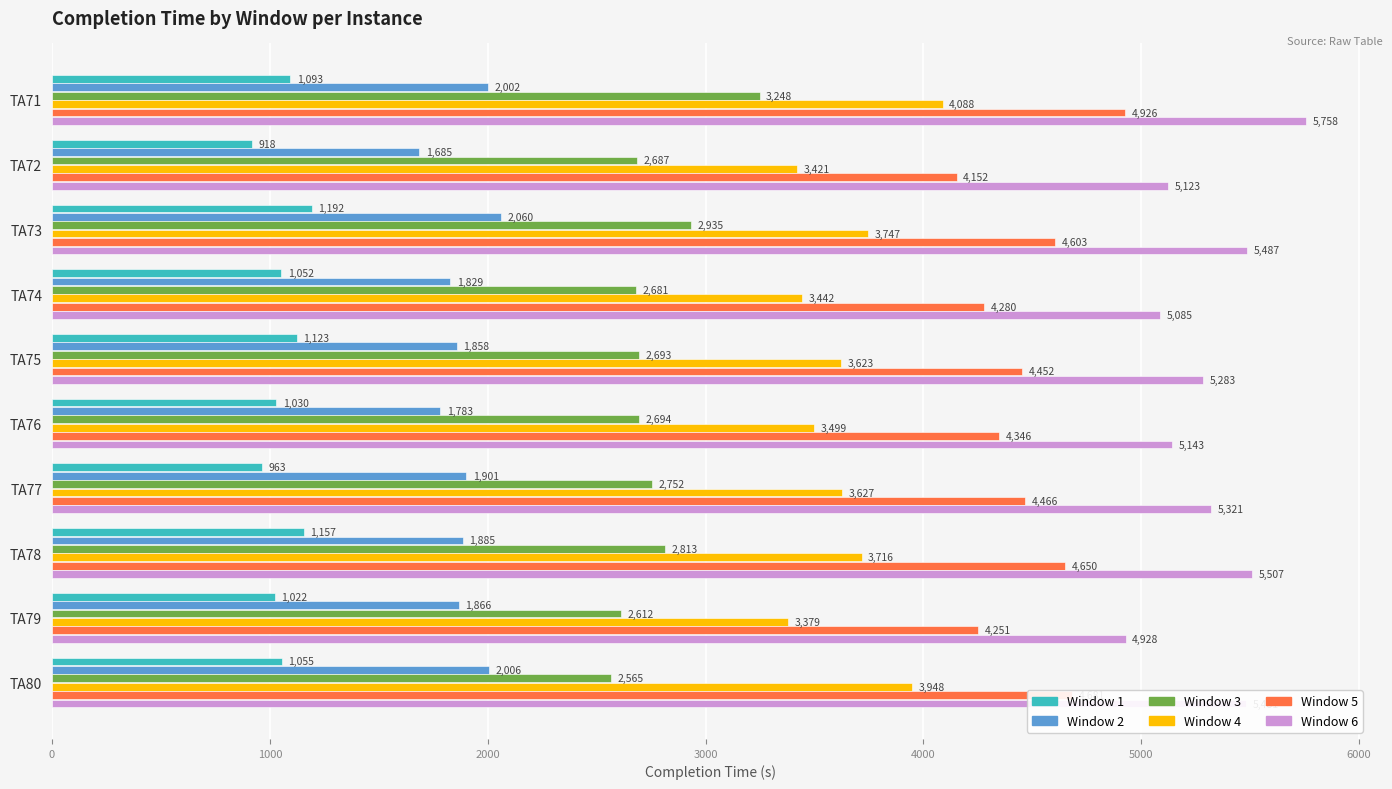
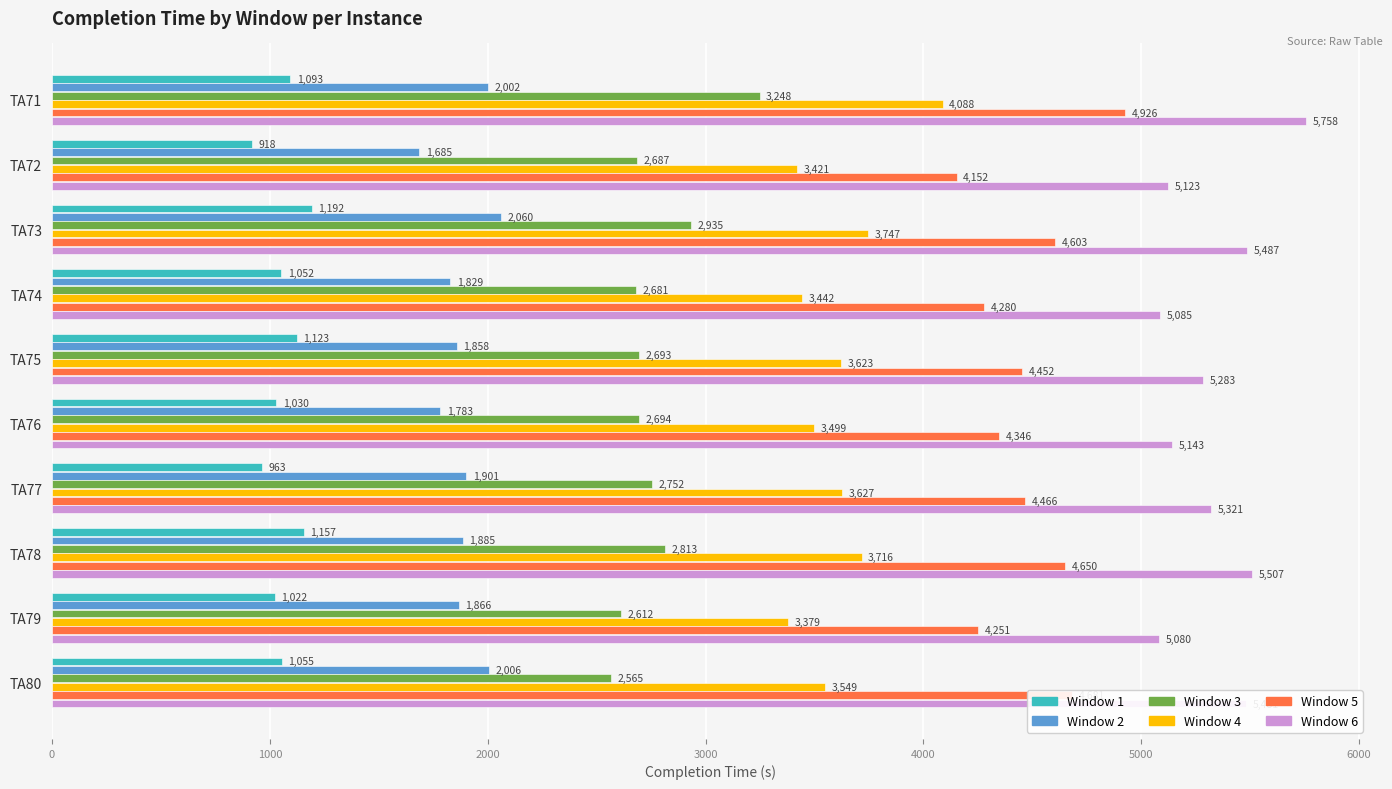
Window 6, TA79: 4,928 -> 5,080
Window 4, TA80: 3,948 -> 3,549
